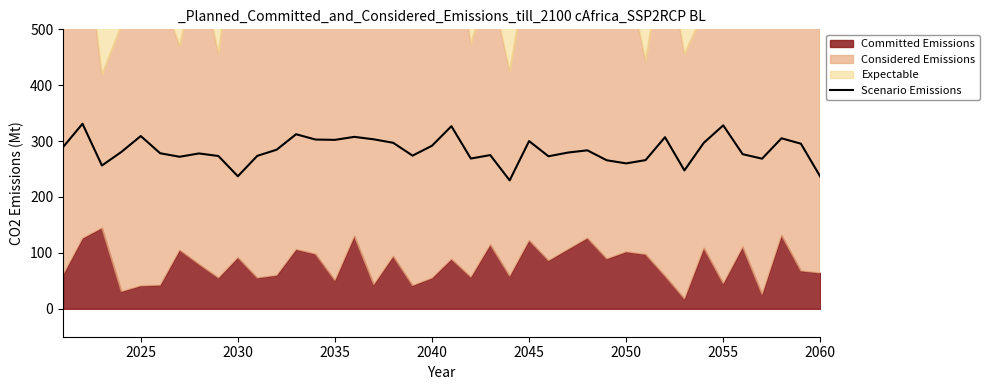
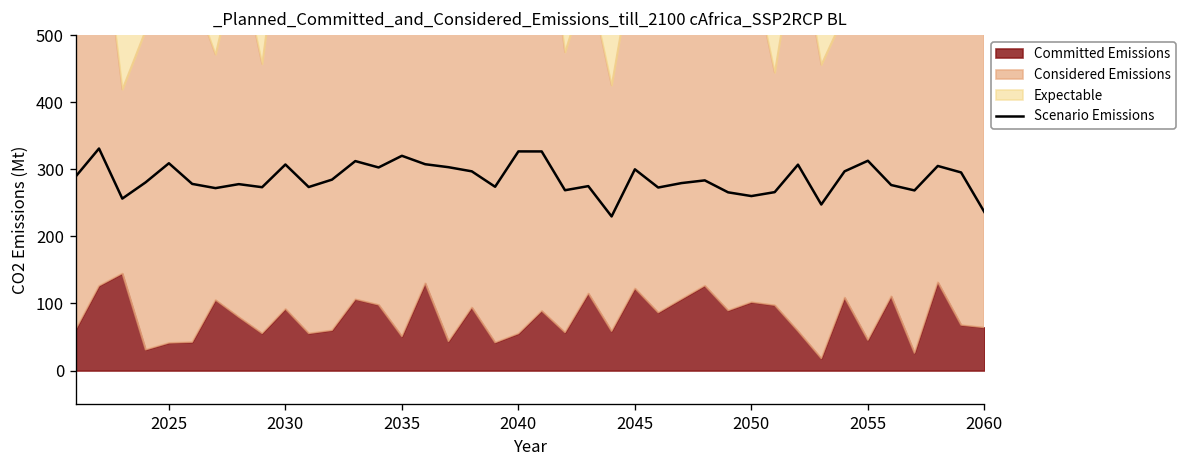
Scenario Emissions, 2030: 240 -> 310
Scenario Emissions, 2035: 300 -> 320
Scenario Emissions, 2040: 290 -> 330
Scenario Emissions, 2055: 330 -> 310
